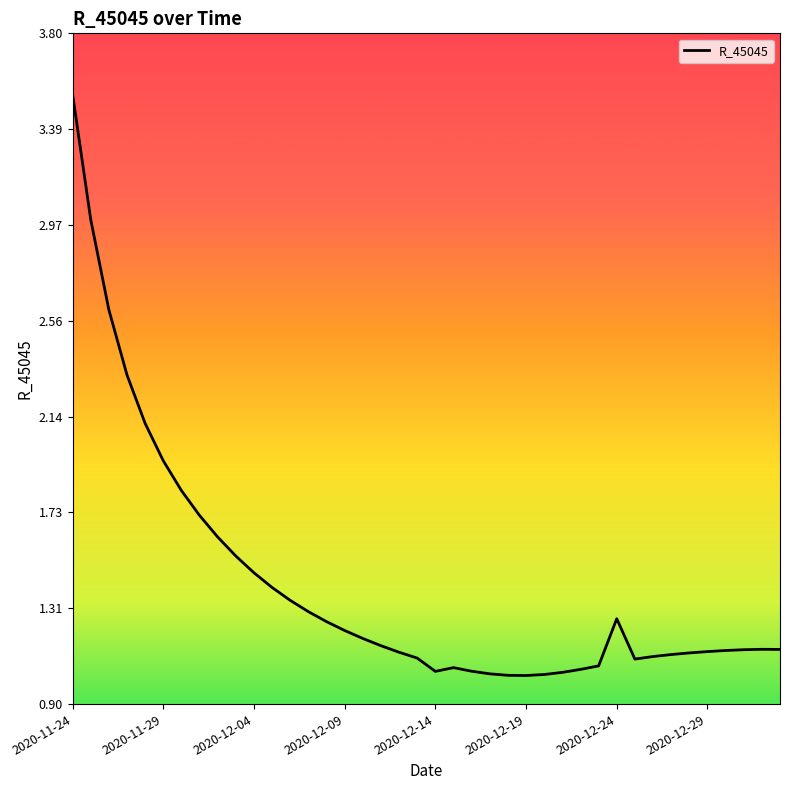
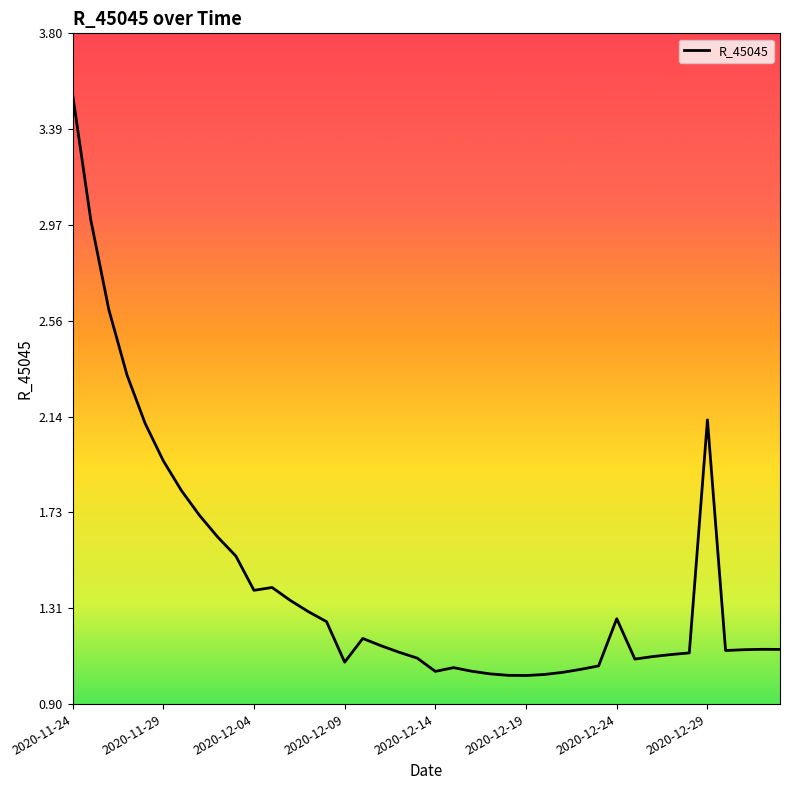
2020-12-04: 1.47 -> 1.39
2020-12-09: 1.22 -> 1.08
2020-12-29: 1.13 -> 2.13
